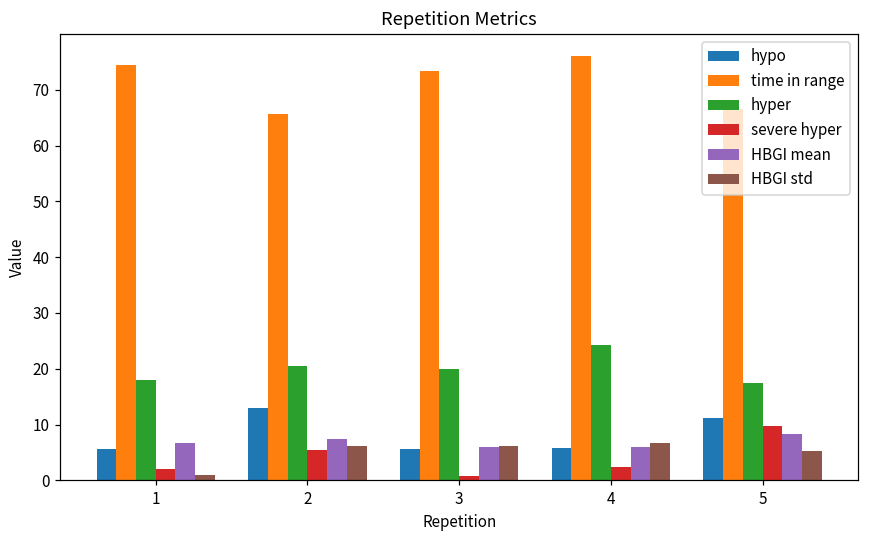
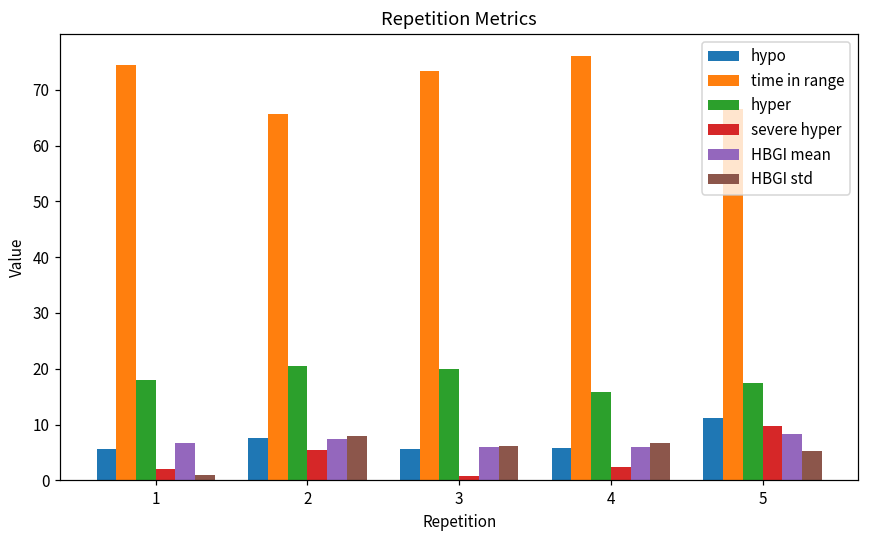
hypo, 2: 13 -> 8
HBGI std, 2: 6 -> 8
hyper, 4: 24 -> 16
